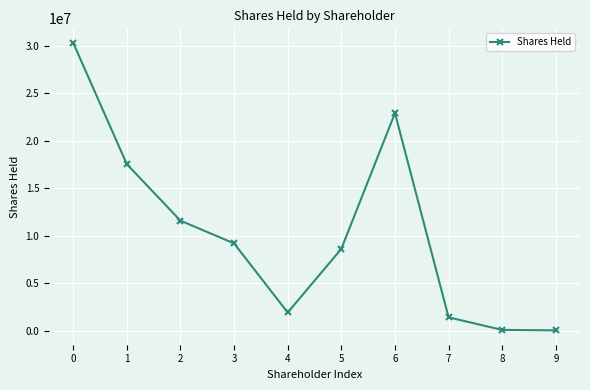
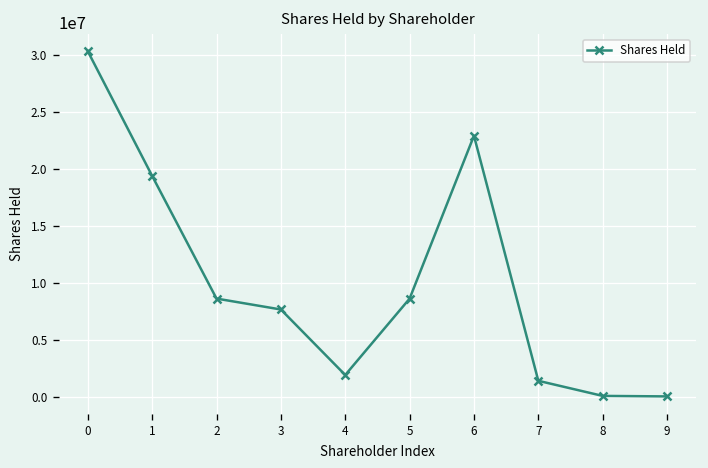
1: 18000000 -> 19000000
2: 12000000 -> 9000000
3: 9000000 -> 8000000
